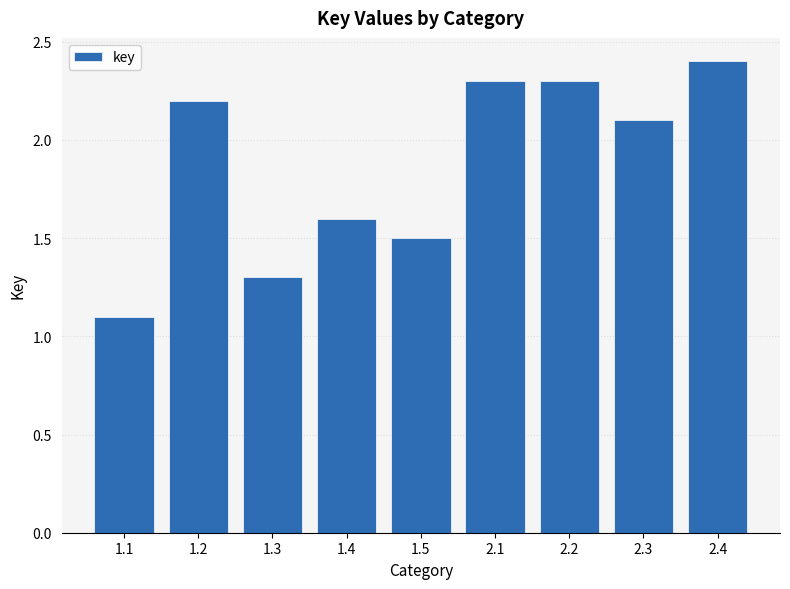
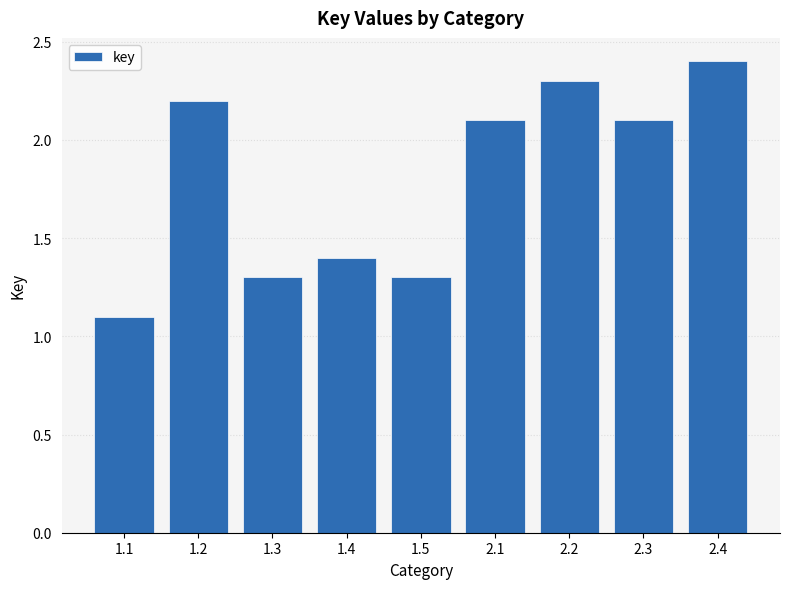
1.4: 1.6 -> 1.4
1.5: 1.5 -> 1.3
2.1: 2.3 -> 2.1
